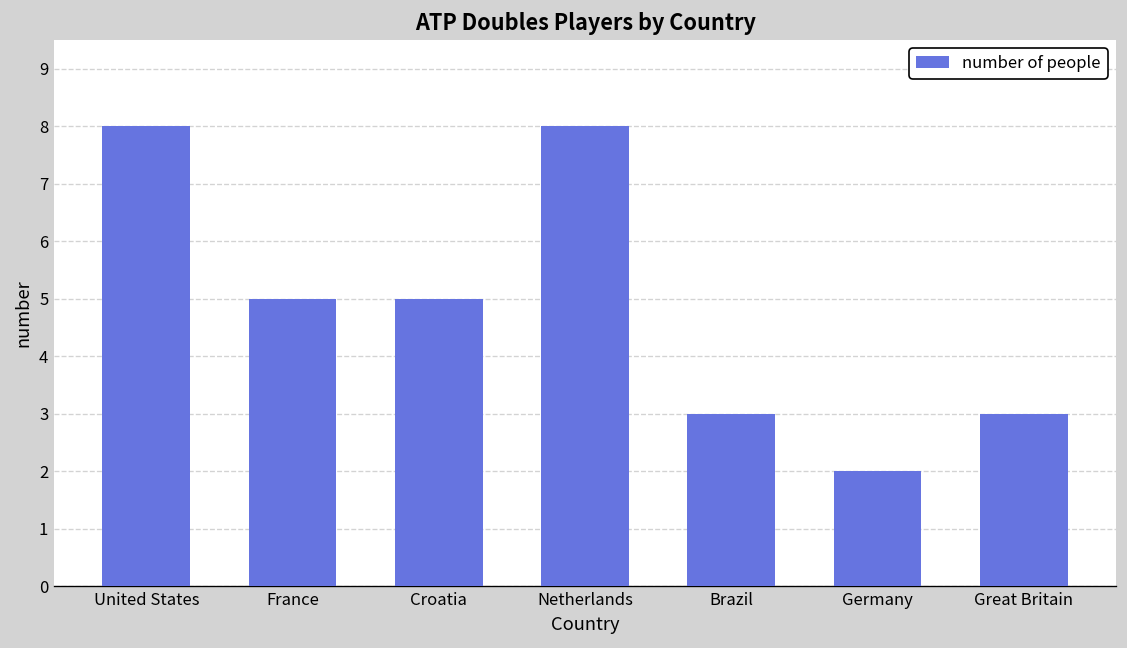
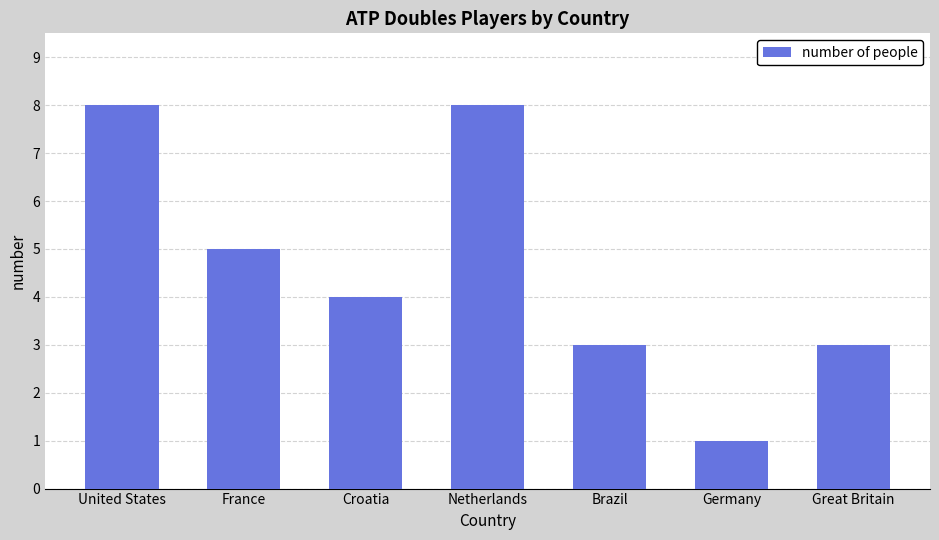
Croatia: 5 -> 4
Germany: 2 -> 1
